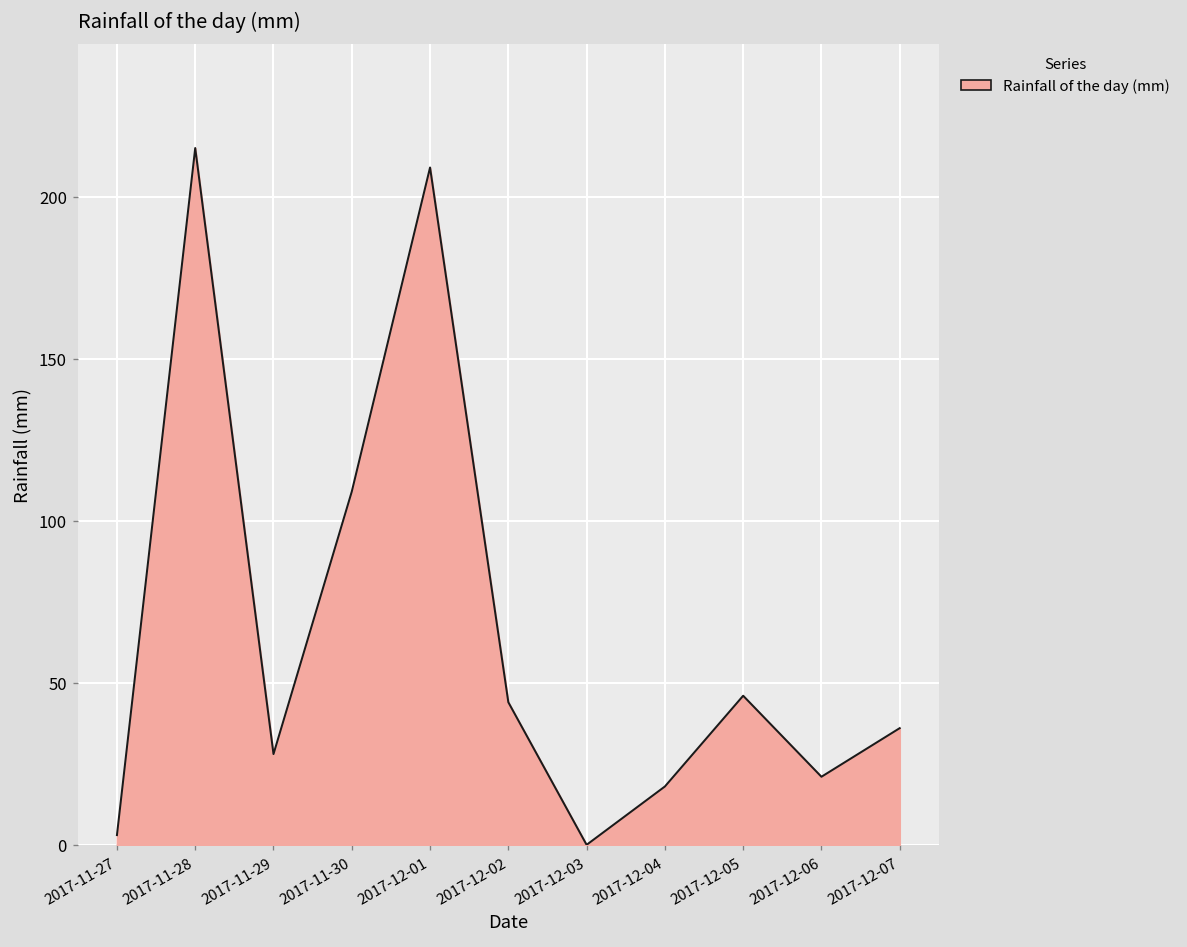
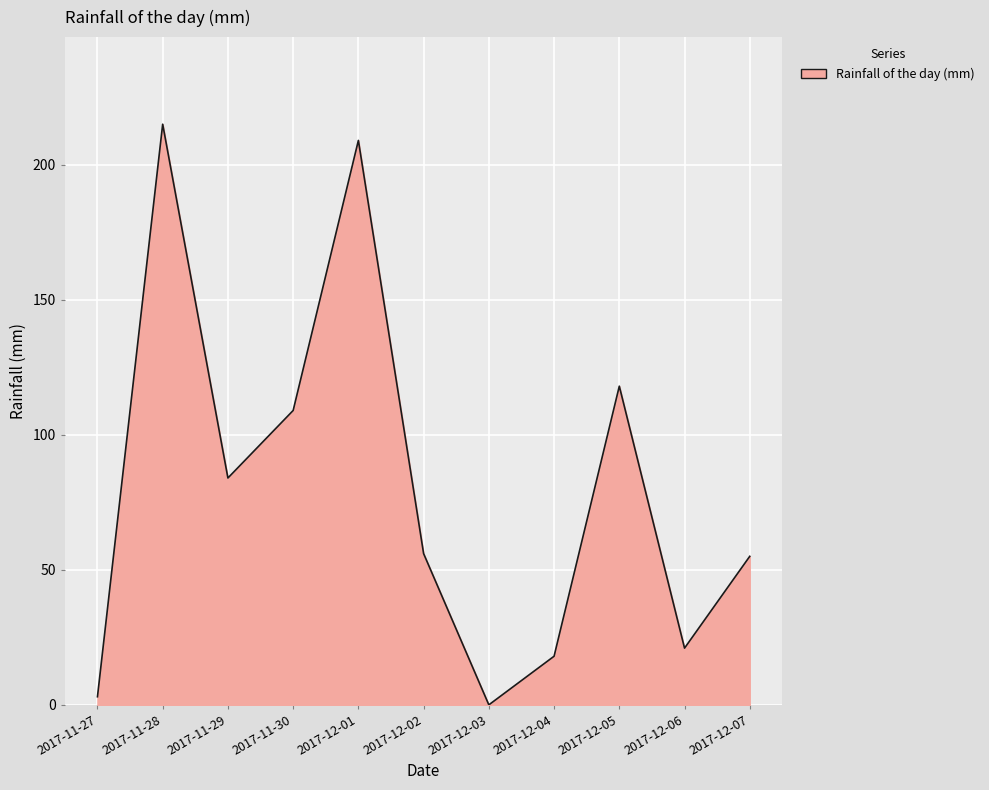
2017-11-29: 28 -> 84
2017-12-02: 44 -> 56
2017-12-05: 46 -> 118
2017-12-07: 36 -> 55
